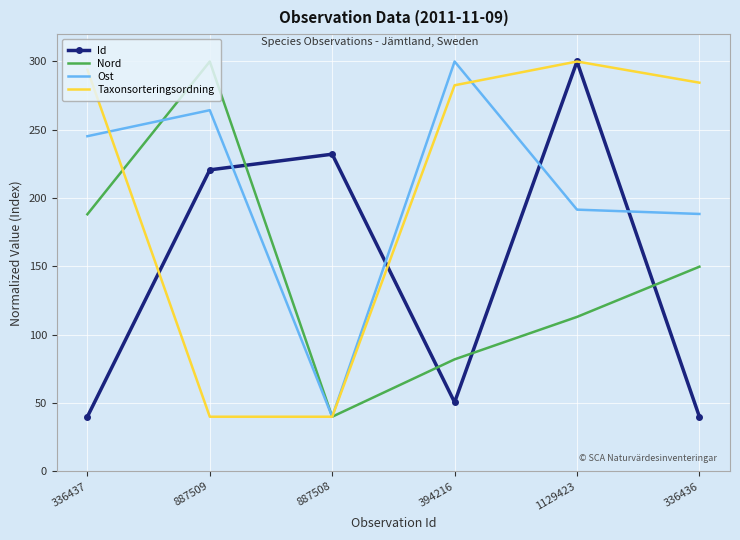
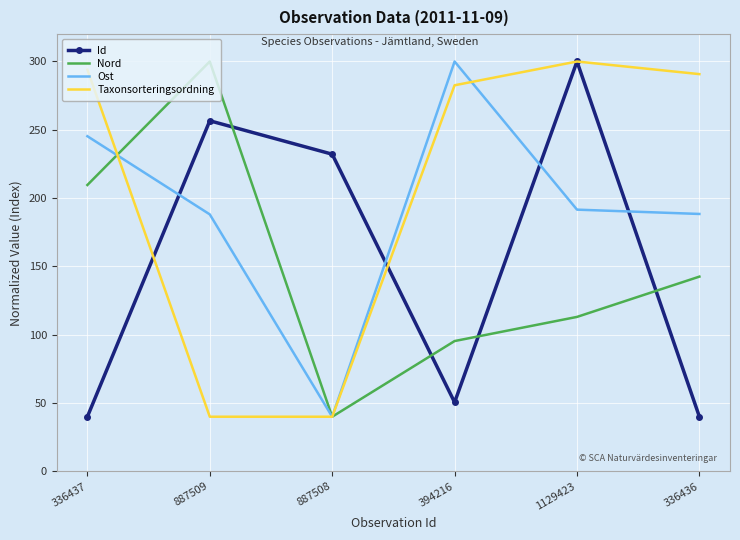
Nord, 336437: 188 -> 210
Id, 887509: 221 -> 257
Ost, 887509: 264 -> 188
Nord, 394216: 82 -> 95
Nord, 336436: 150 -> 143
Taxonsorteringsordning, 336436: 284 -> 291
